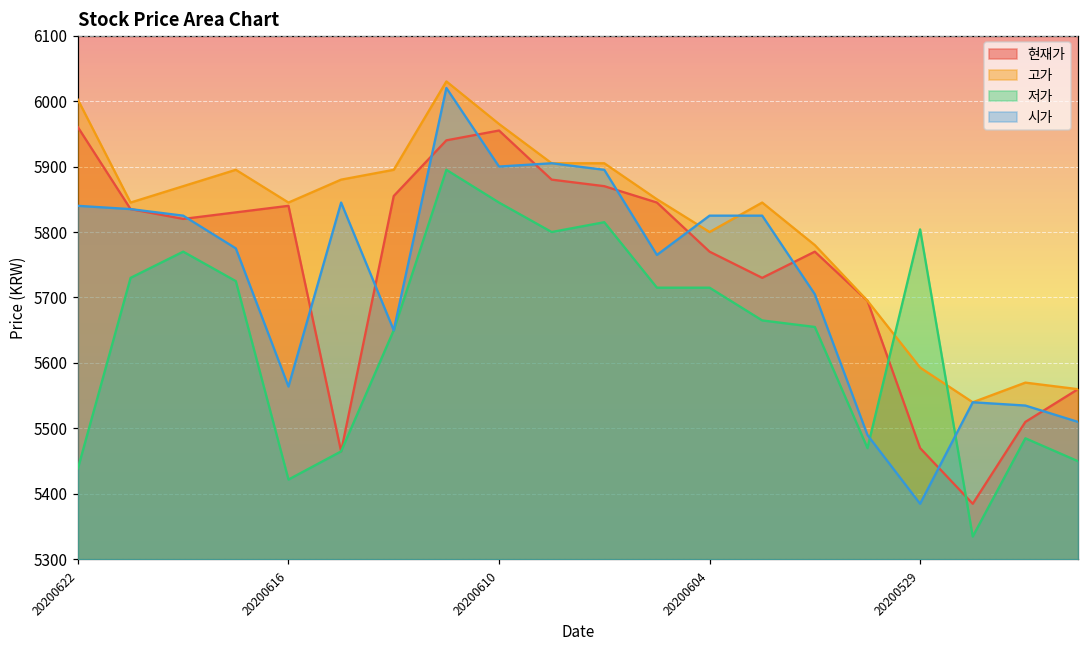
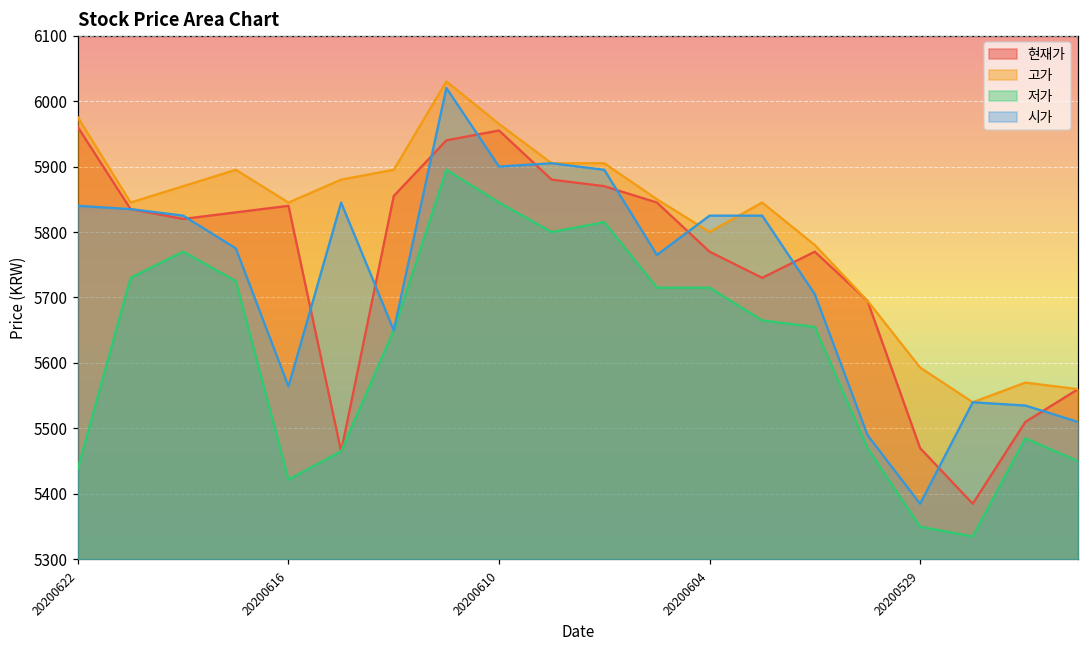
고가, 20200622: 6000 -> 5980
저가, 20200529: 5800 -> 5350
